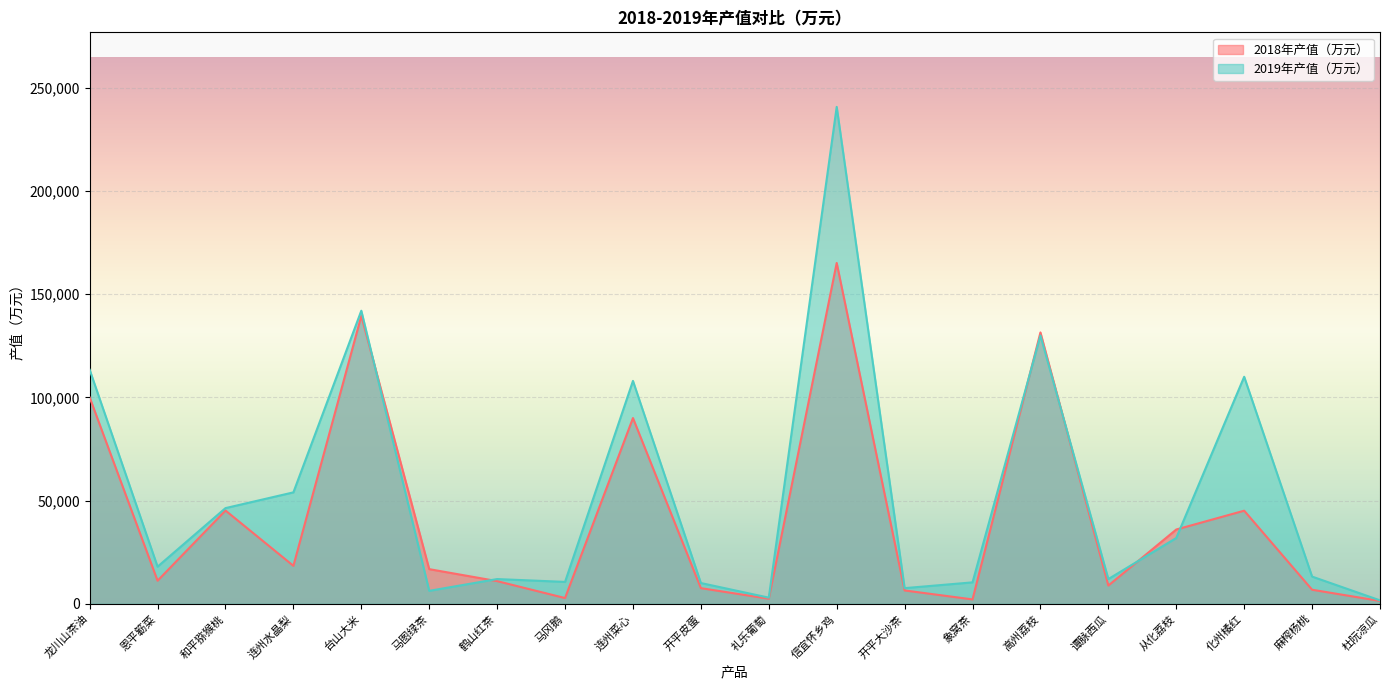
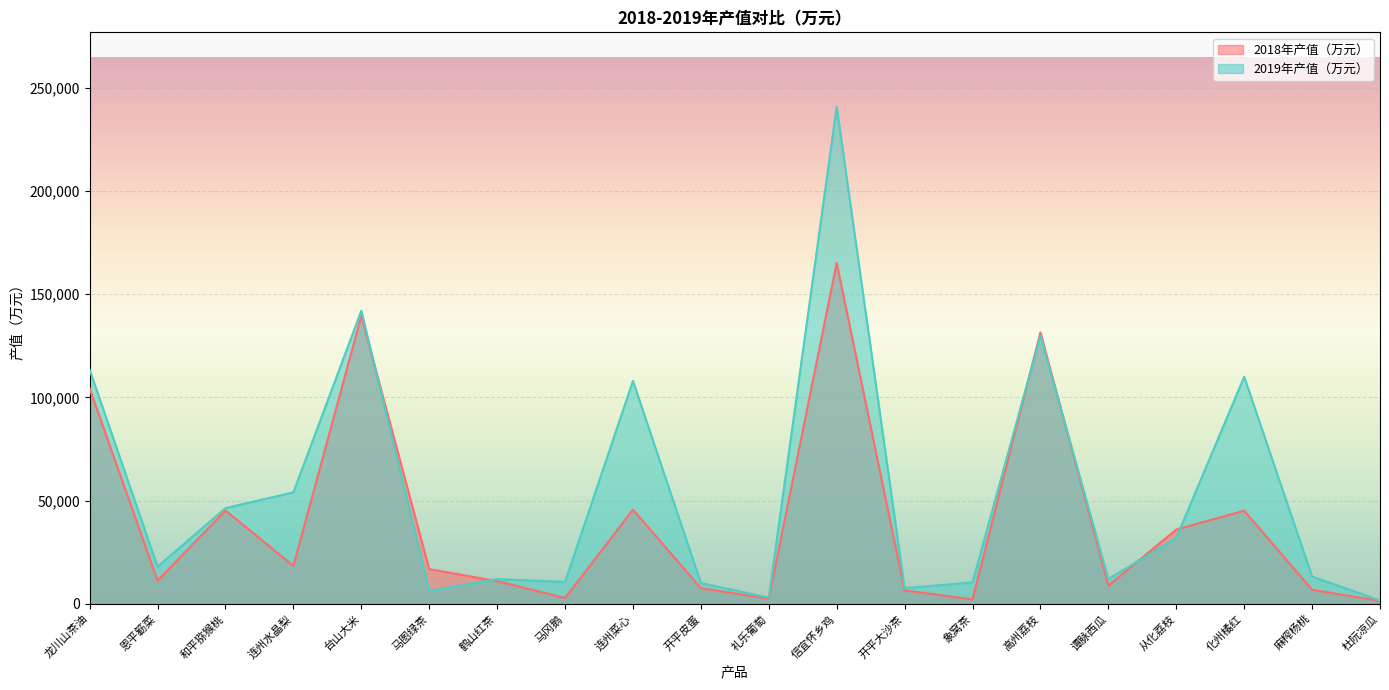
2018年产值（万元）, 龙川山茶油: 100,000 -> 104,000
2018年产值（万元）, 连州菜心: 90,000 -> 46,000
